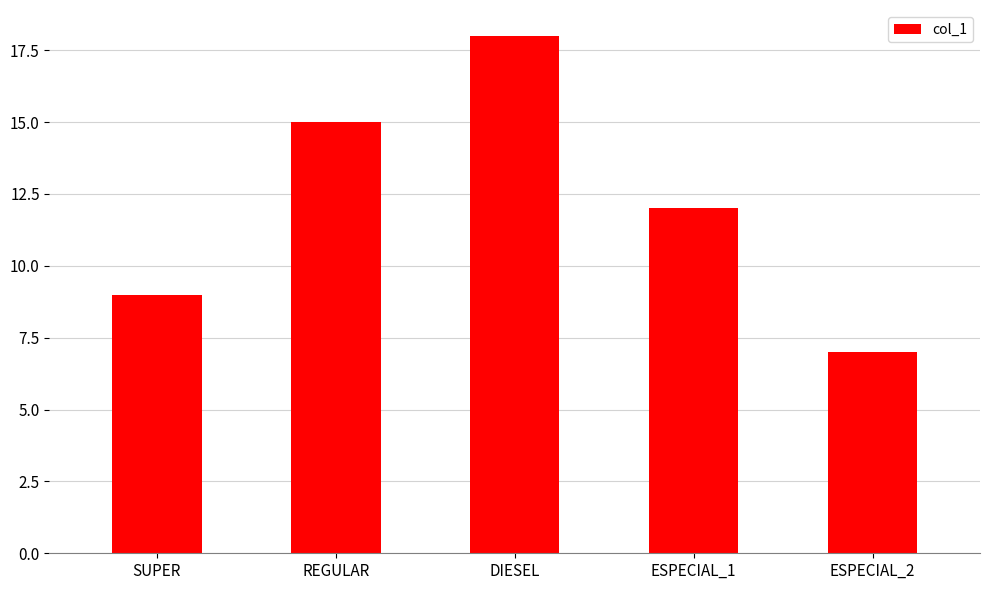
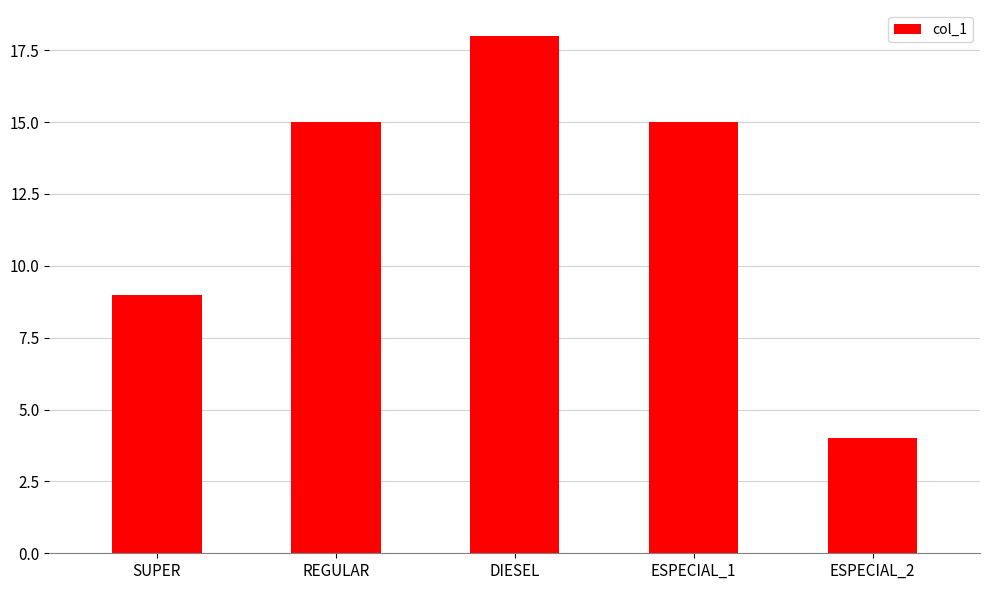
ESPECIAL_1: 12 -> 15
ESPECIAL_2: 7 -> 4
